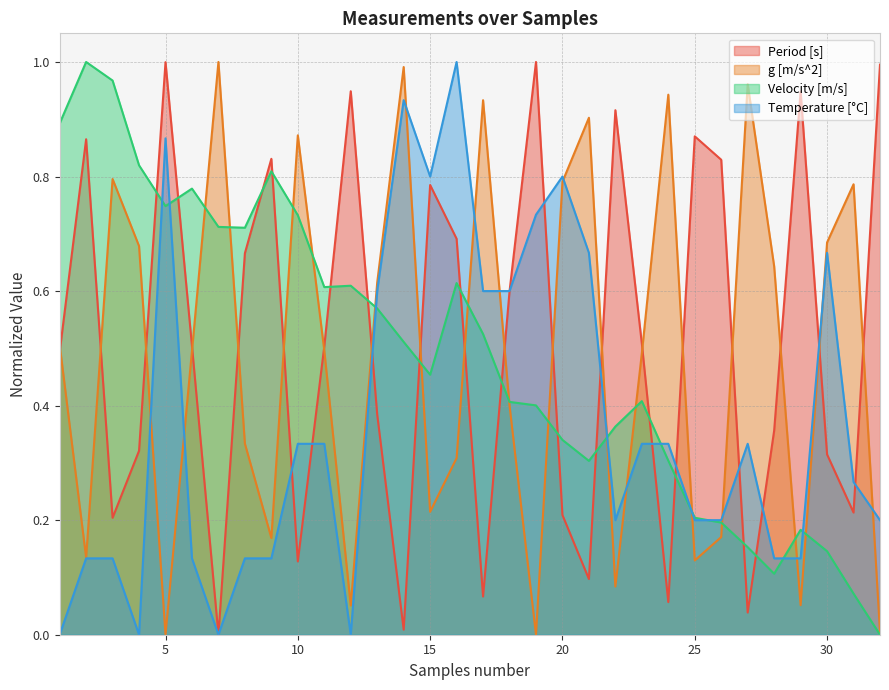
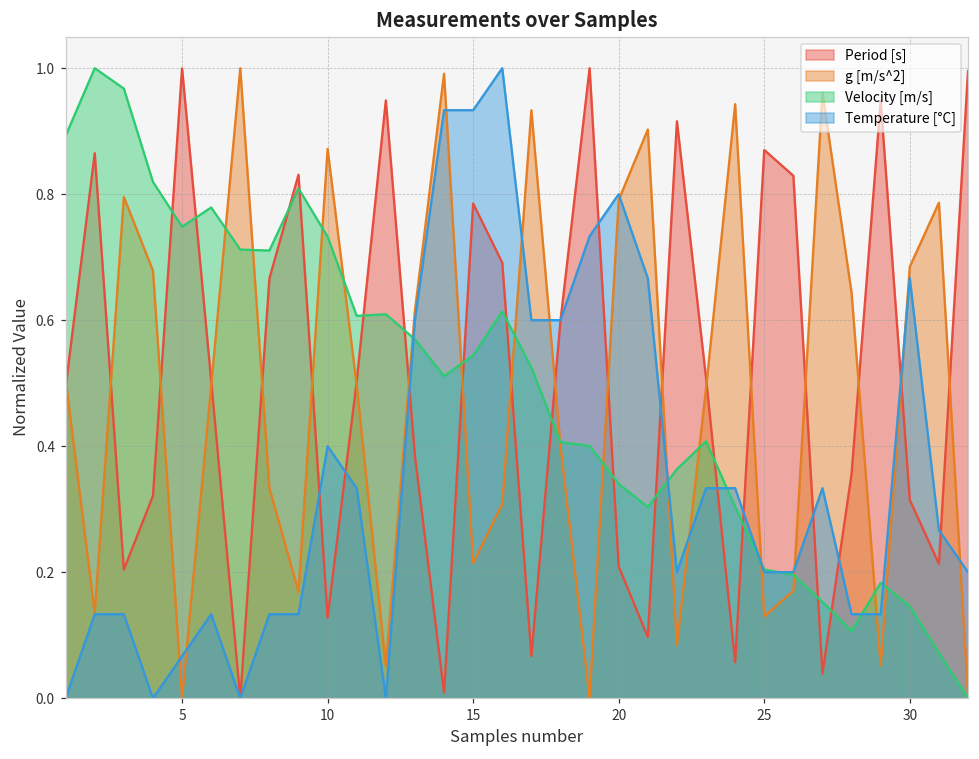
Temperature [°C], 5: 0.87 -> 0.07
Temperature [°C], 10: 0.33 -> 0.40
Velocity [m/s], 15: 0.45 -> 0.54
Temperature [°C], 15: 0.80 -> 0.93
